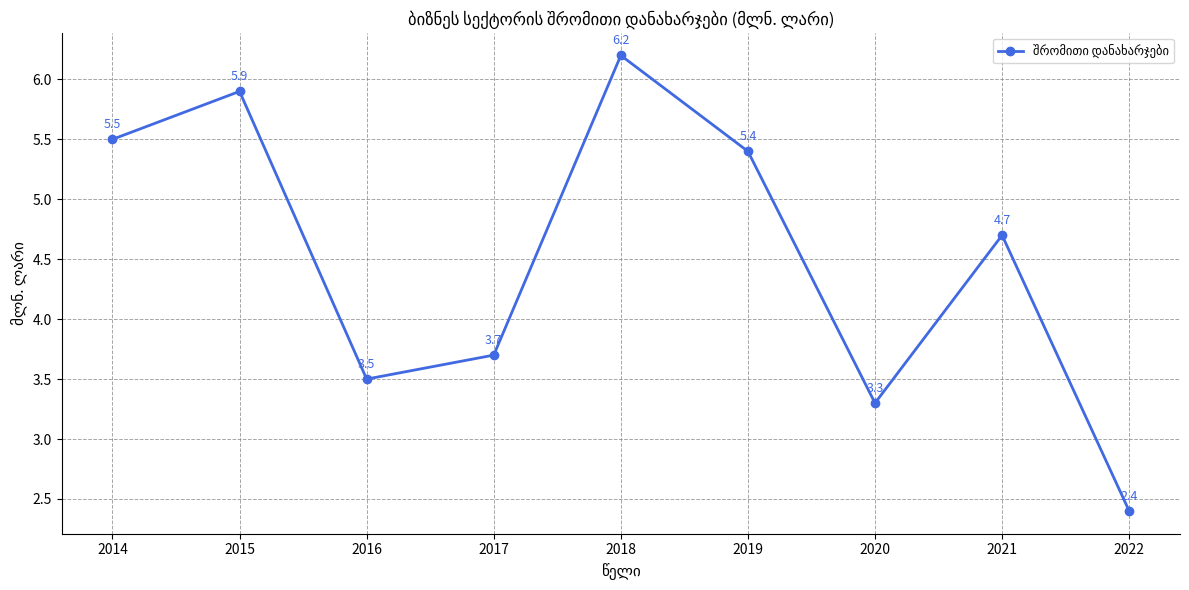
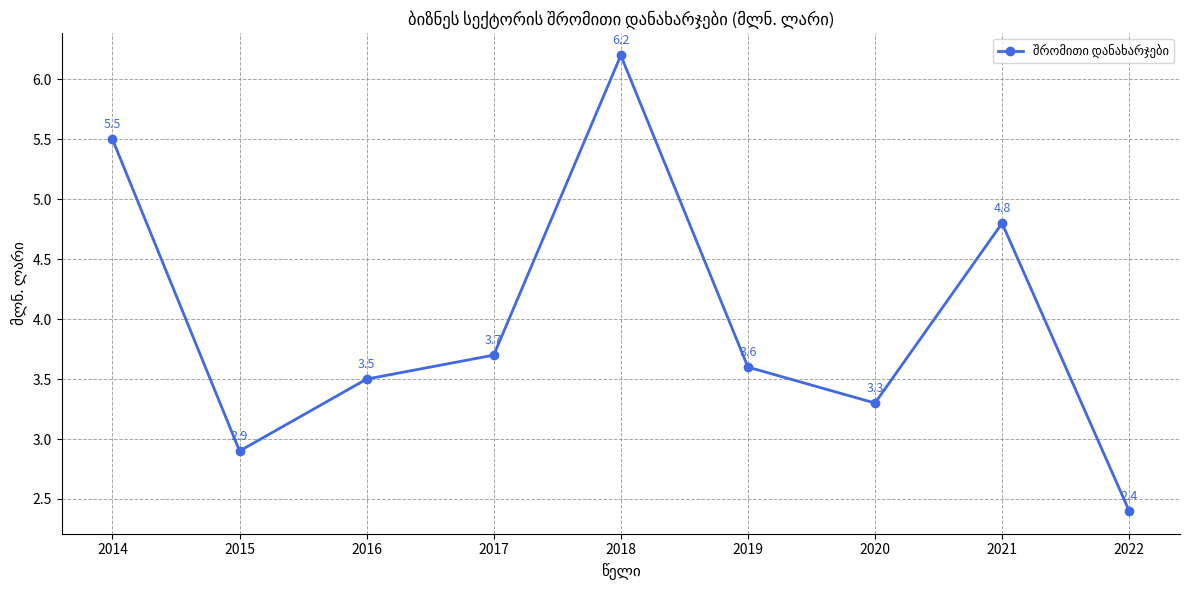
2015: 5.9 -> 2.9
2019: 5.4 -> 3.6
2021: 4.7 -> 4.8
